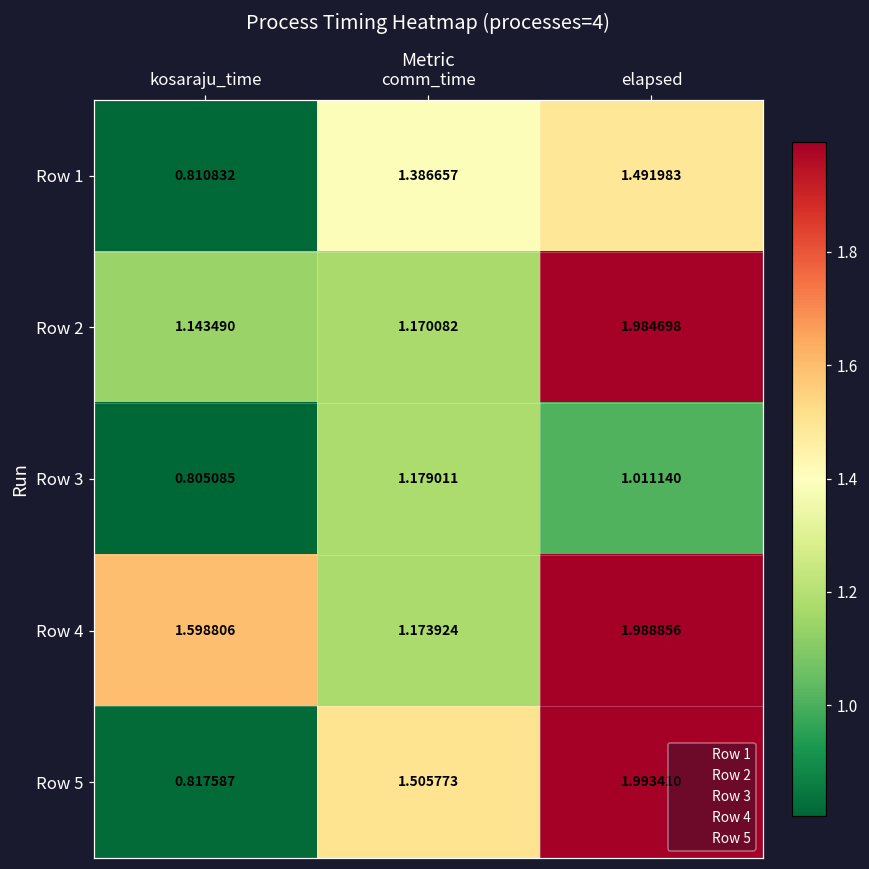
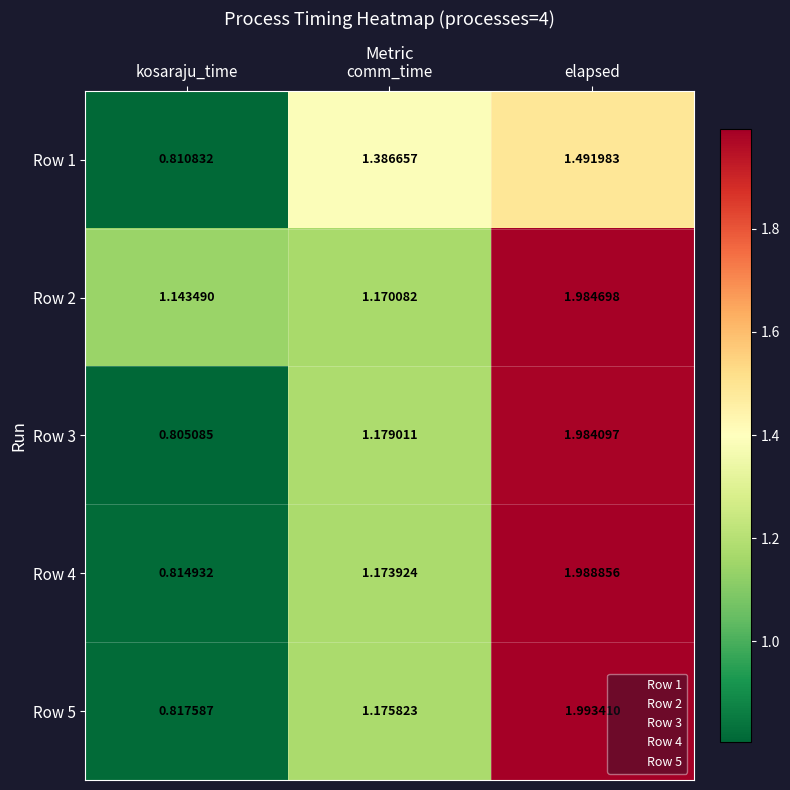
Row 3, elapsed: 1.011140 -> 1.984097
Row 4, kosaraju_time: 1.598806 -> 0.814932
Row 5, comm_time: 1.505773 -> 1.175823
